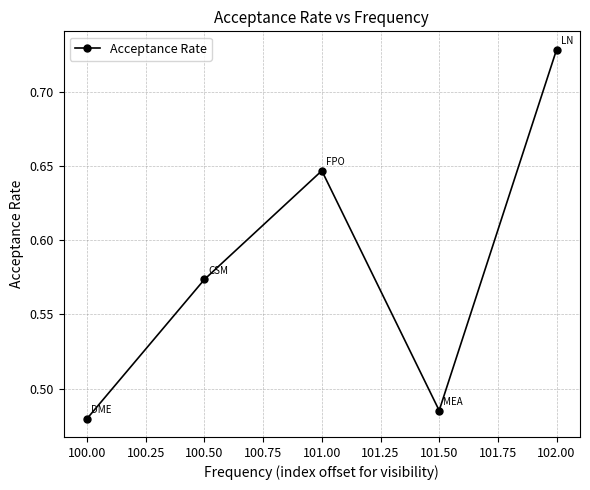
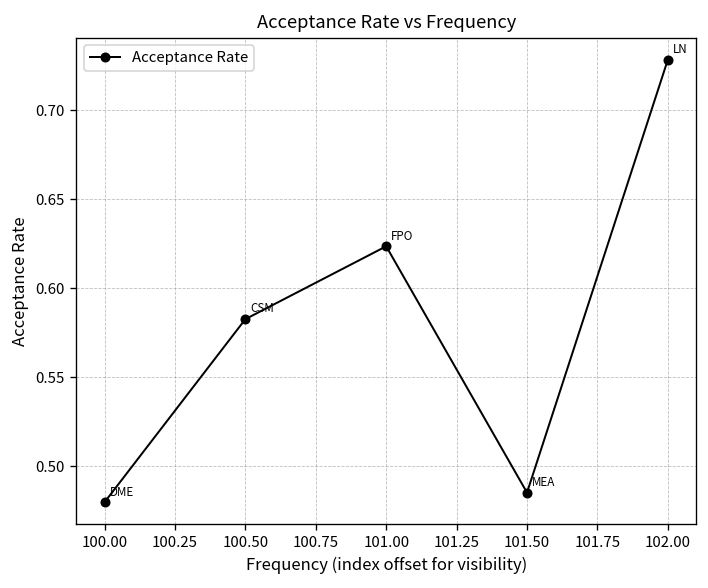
100.50: 0.574 -> 0.583
101.00: 0.647 -> 0.624
